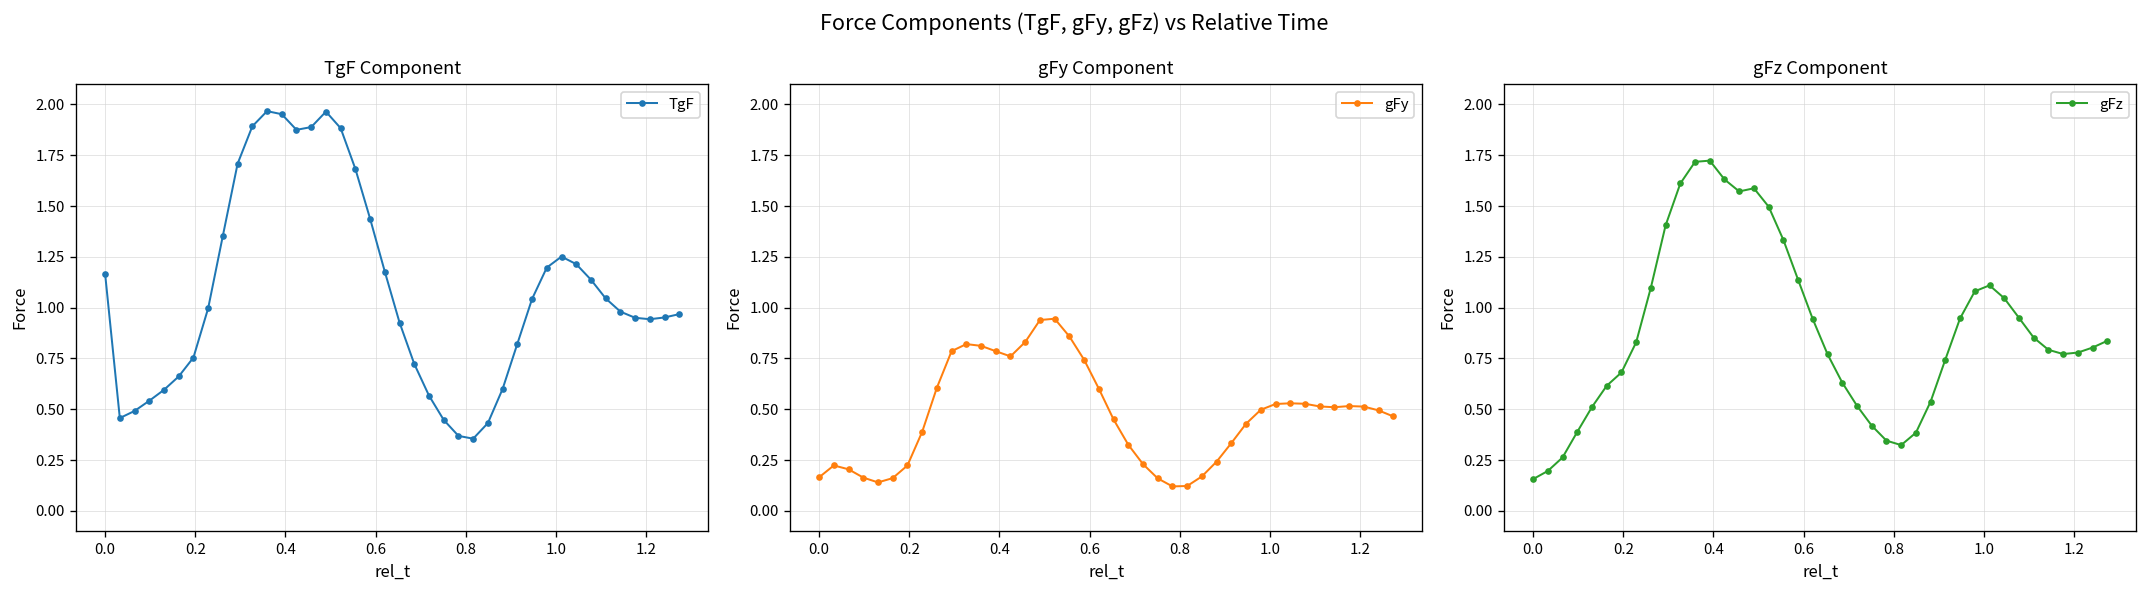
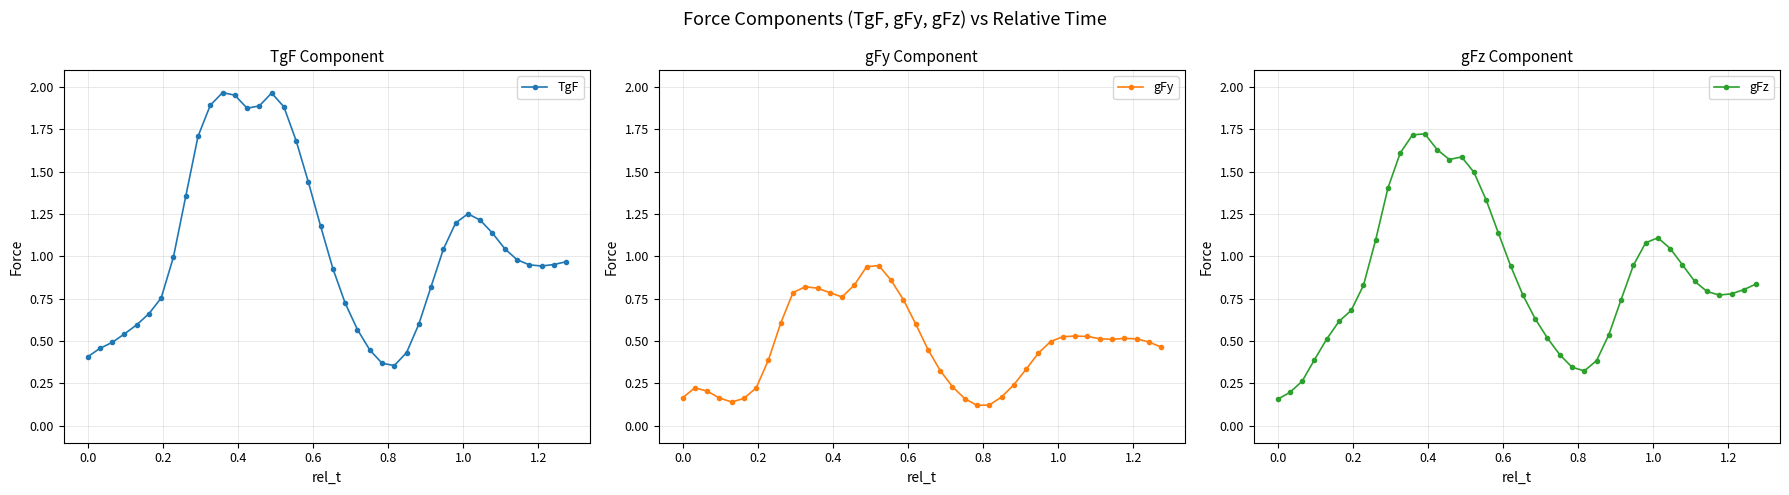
TgF Component, 0.0: 1.17 -> 0.41
